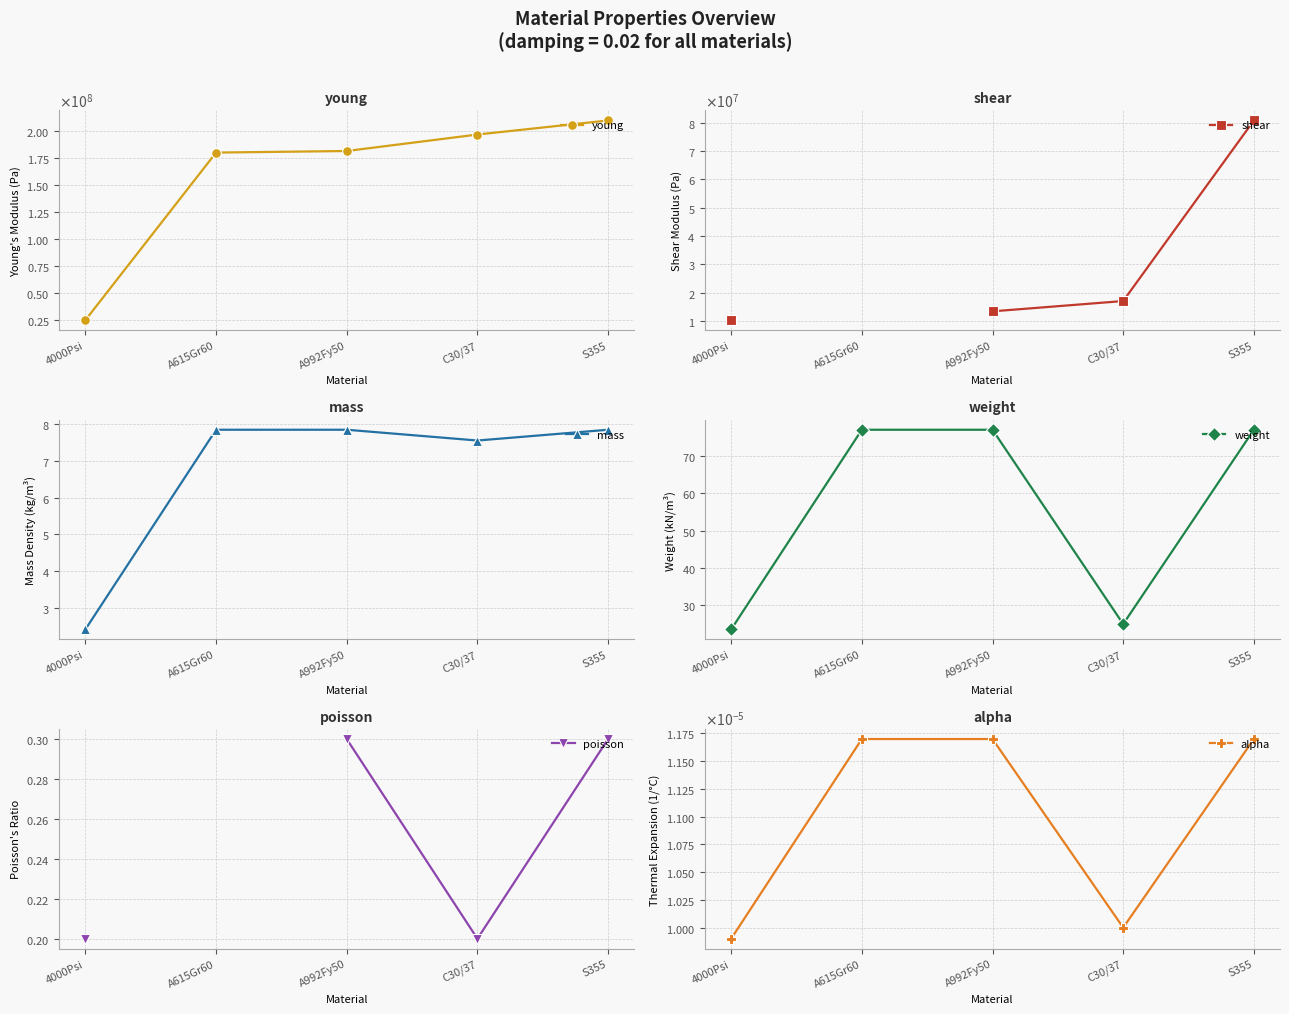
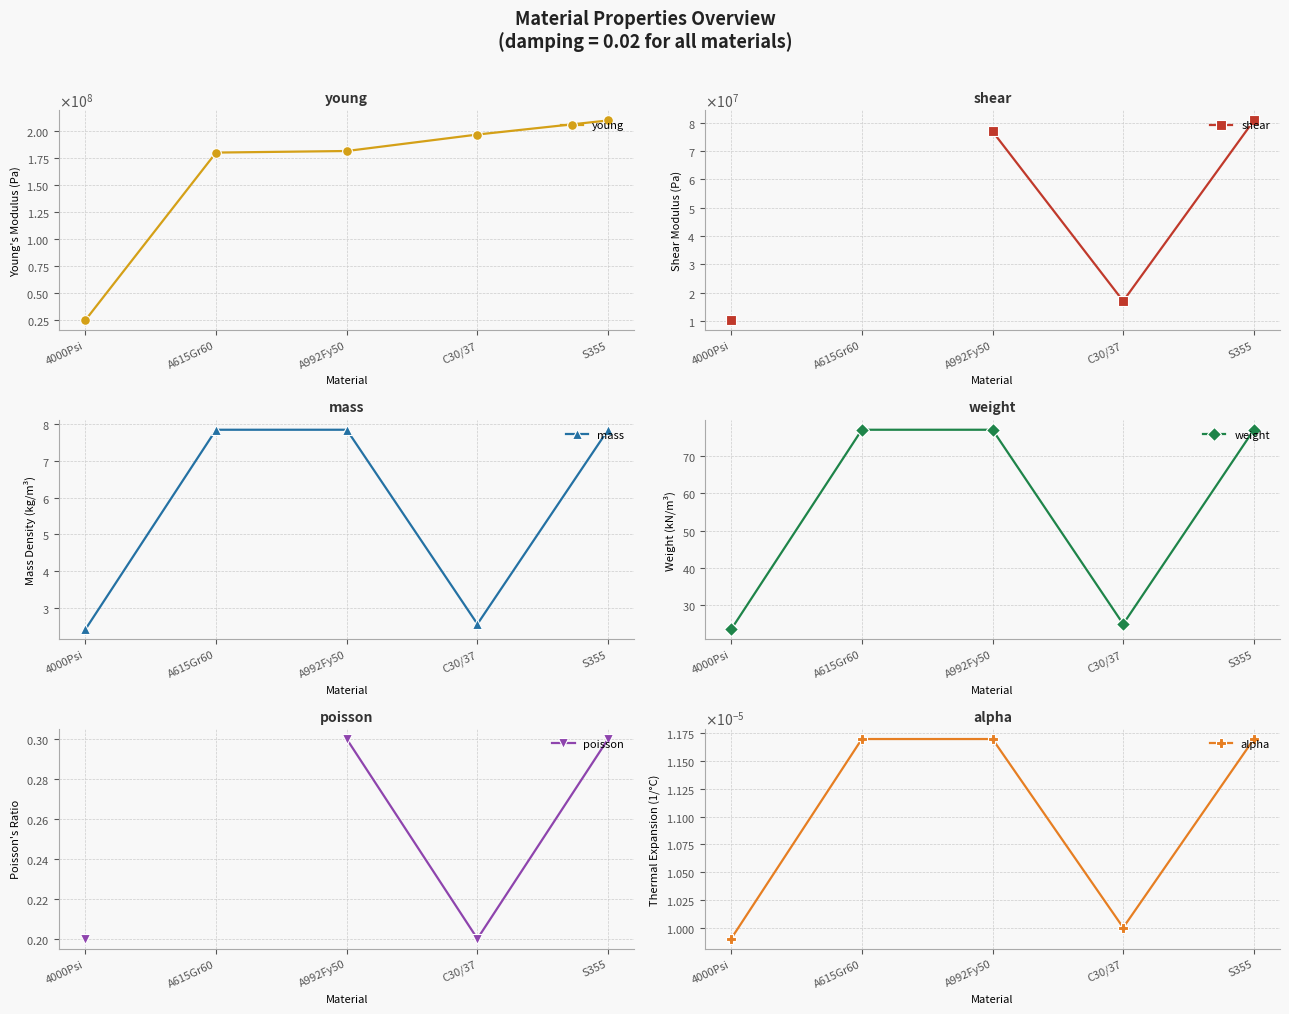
shear, A992Fy50: 13000000 -> 77000000
mass, C30/37: 7.6 -> 2.5
